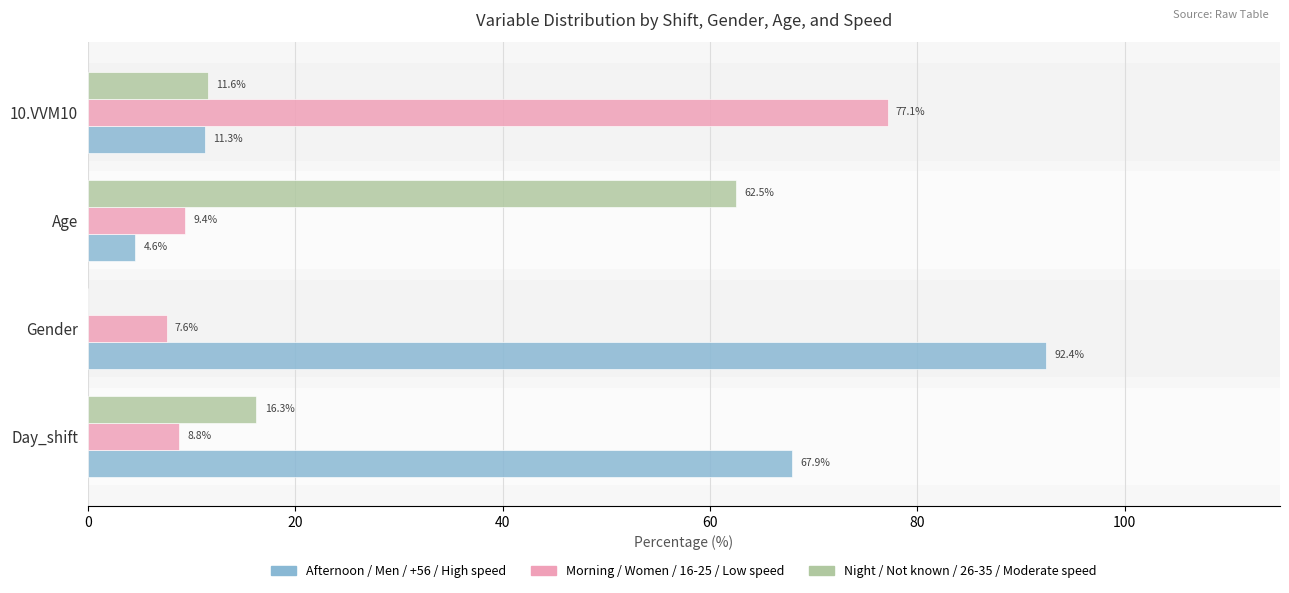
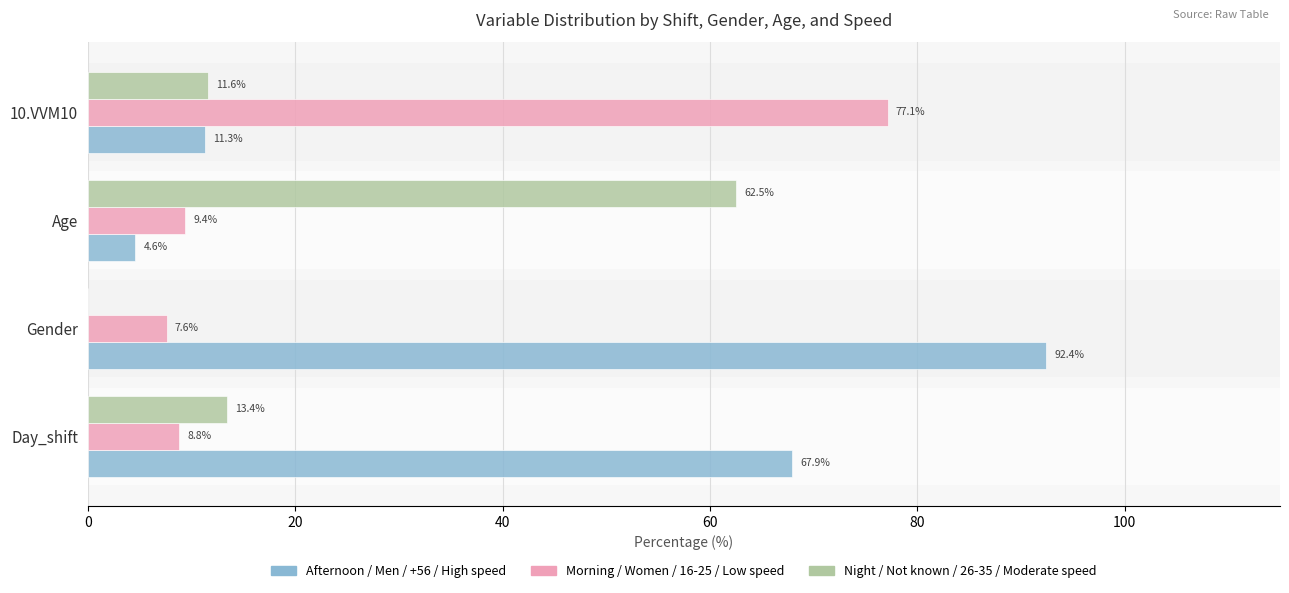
Night / Not known / 26-35 / Moderate speed, Day_shift: 16.3% -> 13.4%
